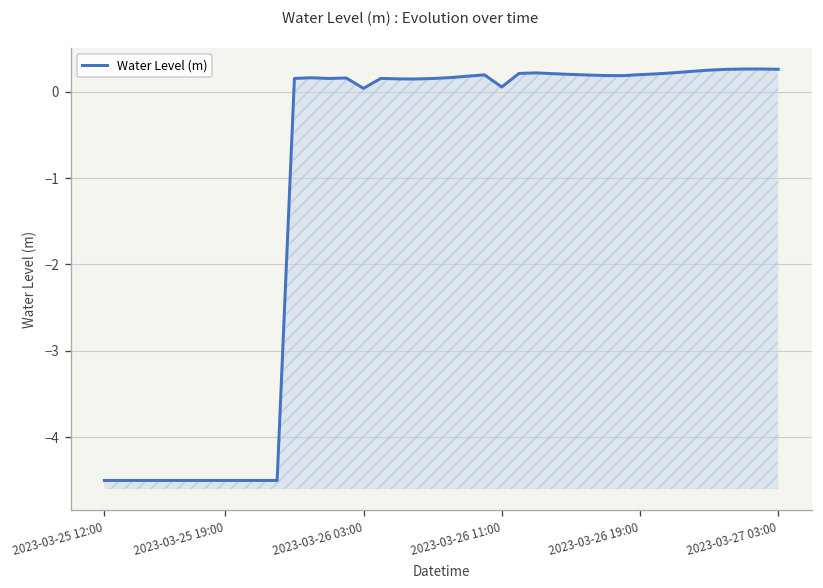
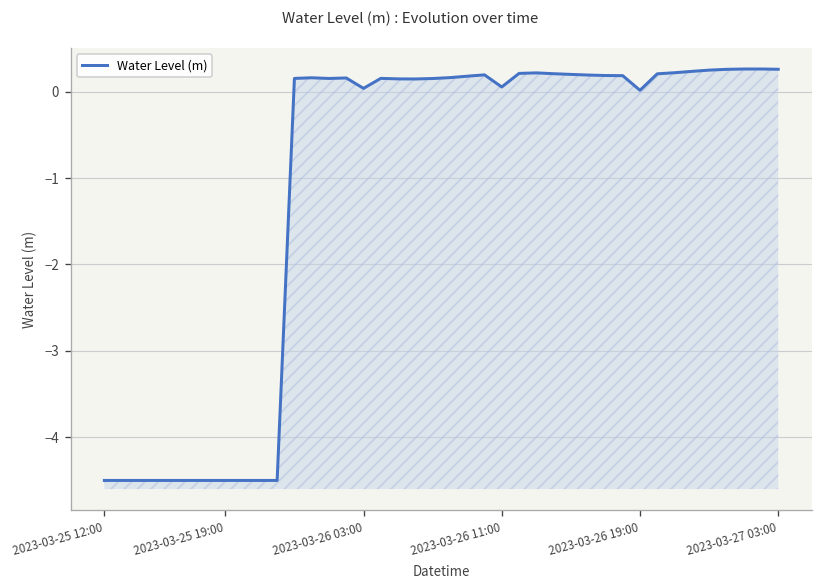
2023-03-26 19:00: 0.2 -> 0.0
